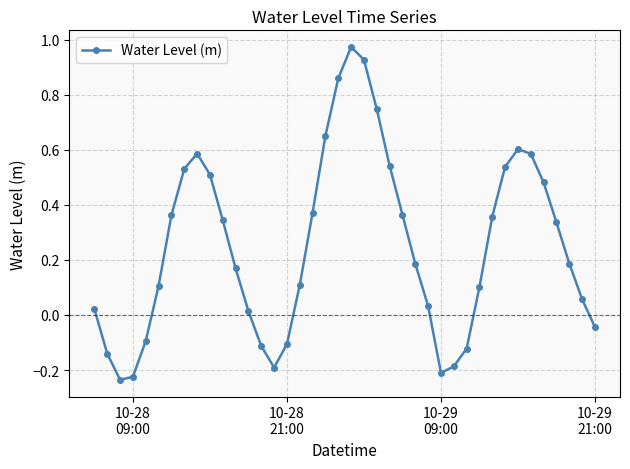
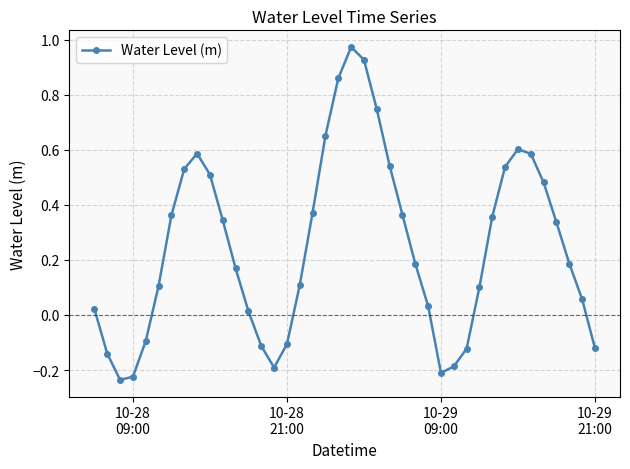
10-29 21:00: -0.04 -> -0.12
